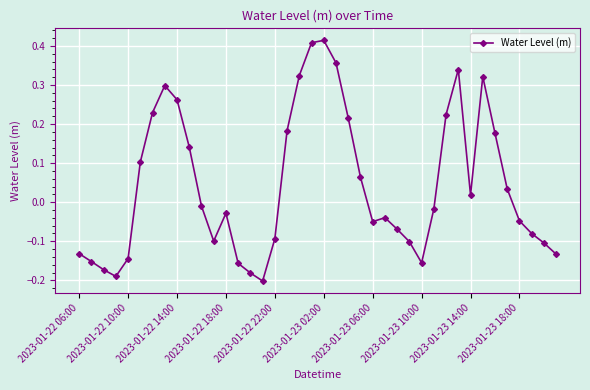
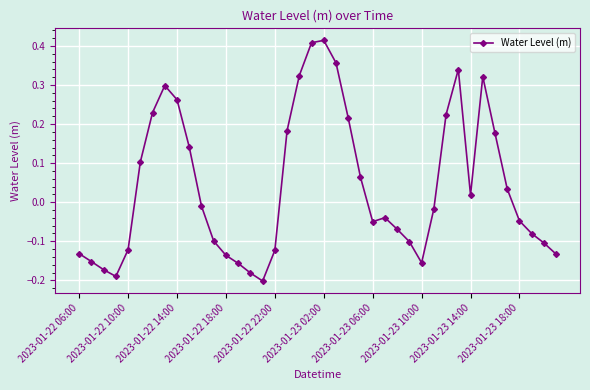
2023-01-22 10:00: -0.14 -> -0.12
2023-01-22 18:00: -0.03 -> -0.14
2023-01-22 22:00: -0.09 -> -0.12
